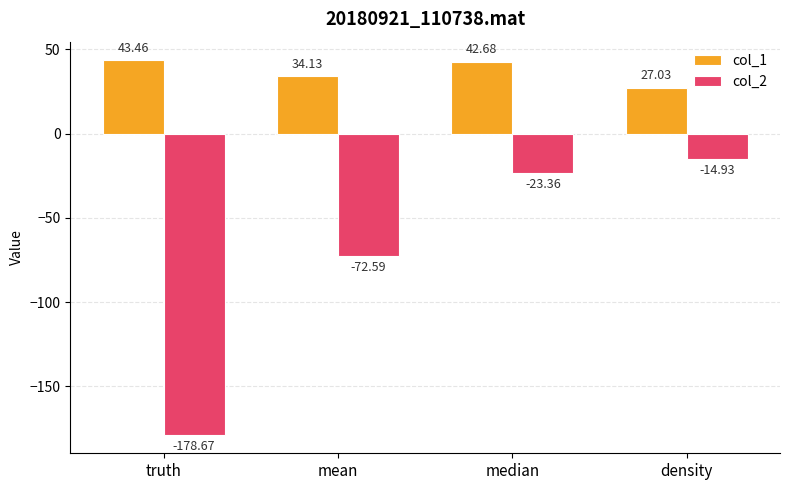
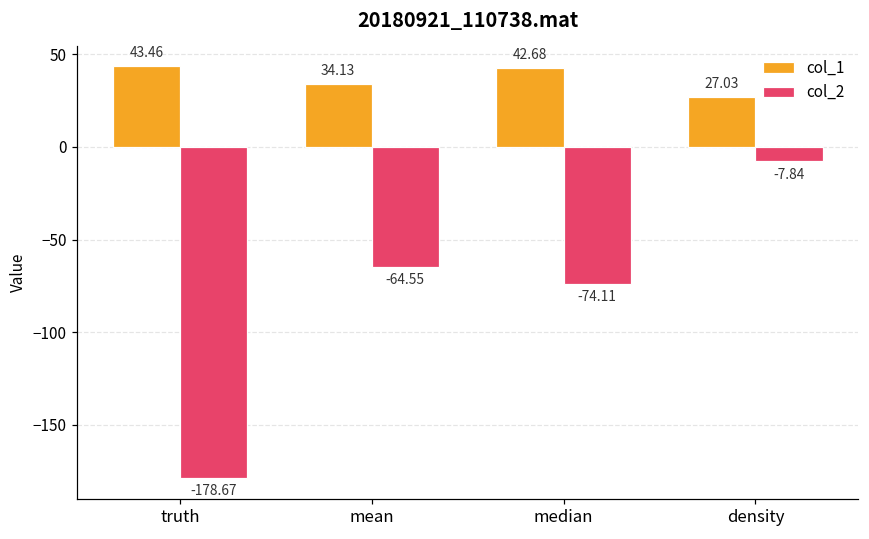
col_2, mean: -72.59 -> -64.55
col_2, median: -23.36 -> -74.11
col_2, density: -14.93 -> -7.84
